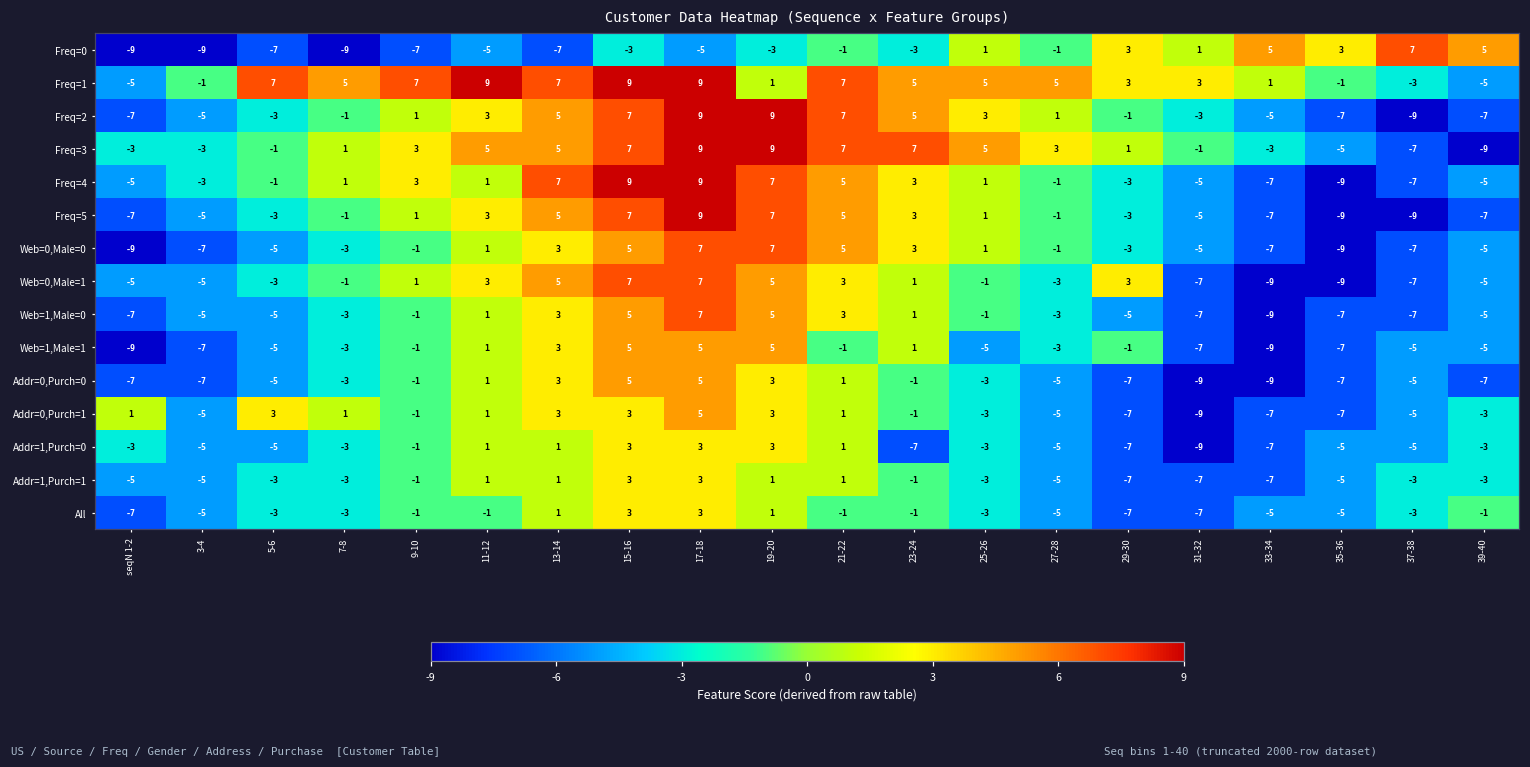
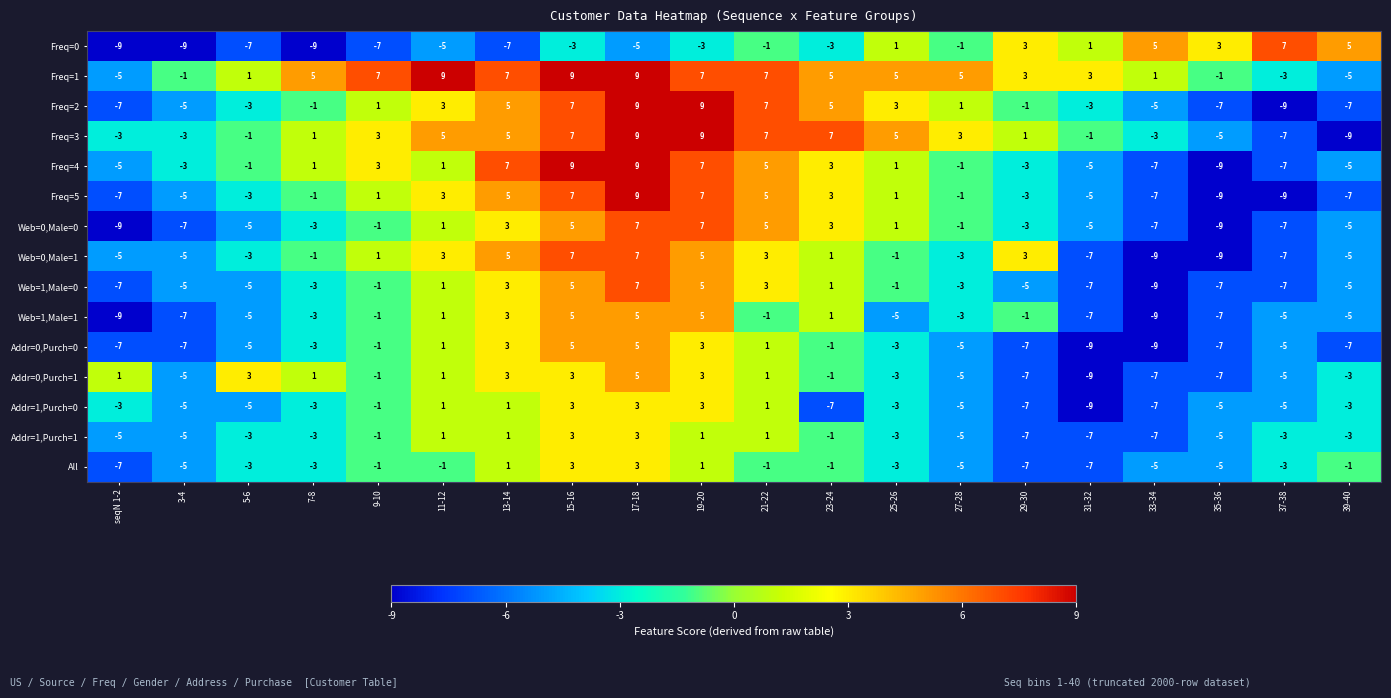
Freq=1, 5-6: 7 -> 1
Freq=1, 19-20: 1 -> 7
